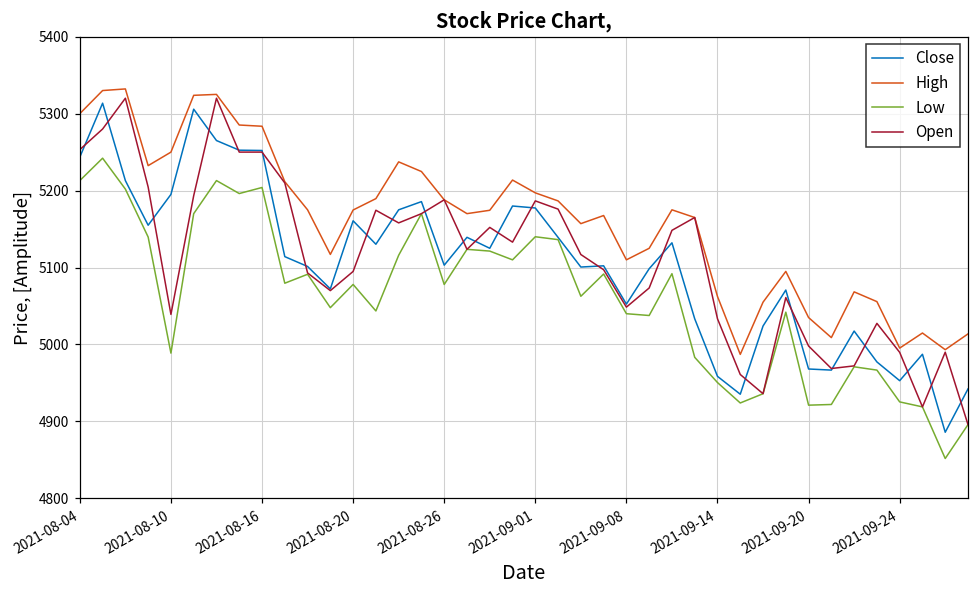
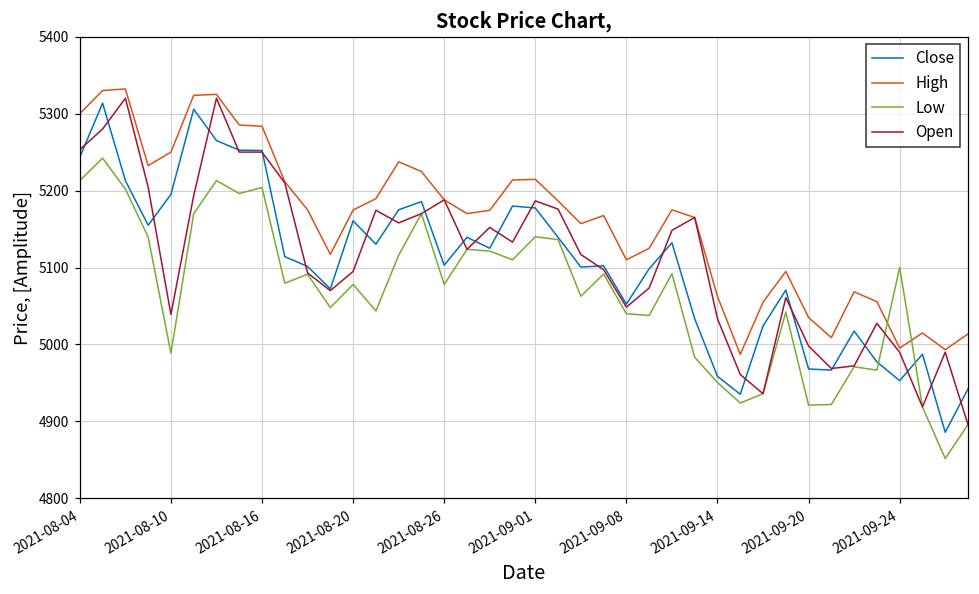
High, 2021-09-01: 5200 -> 5210
Low, 2021-09-24: 4930 -> 5100
